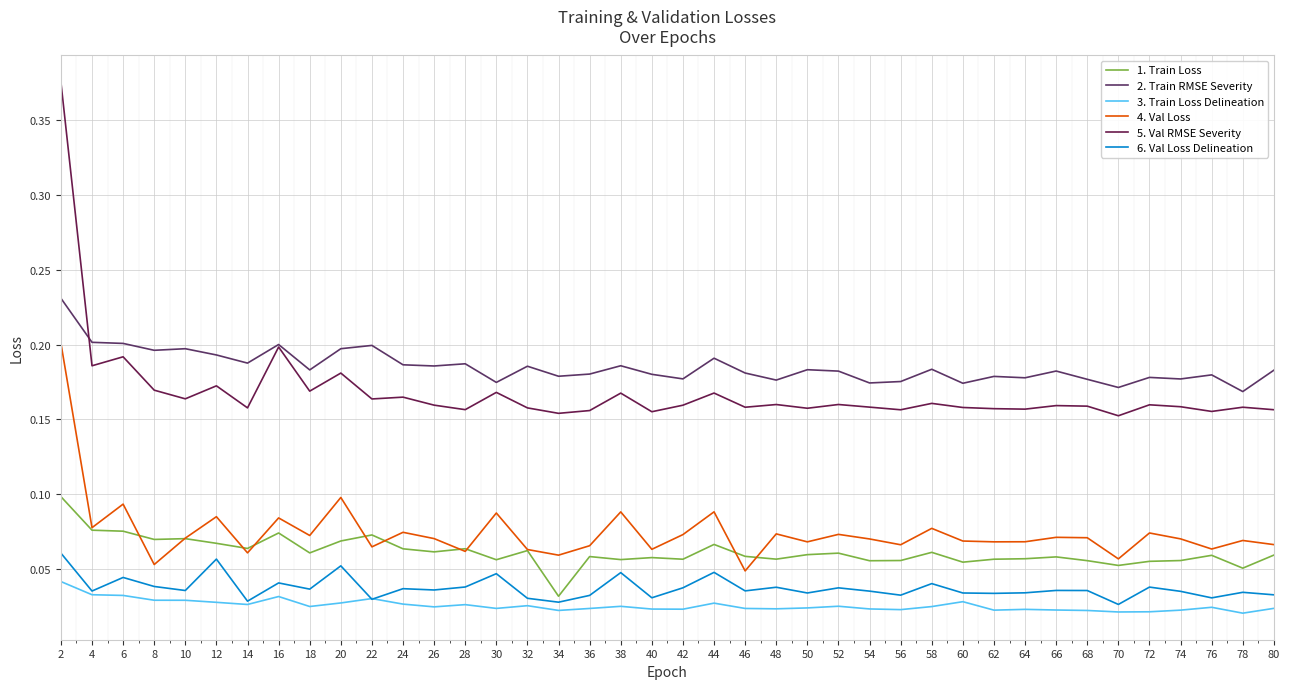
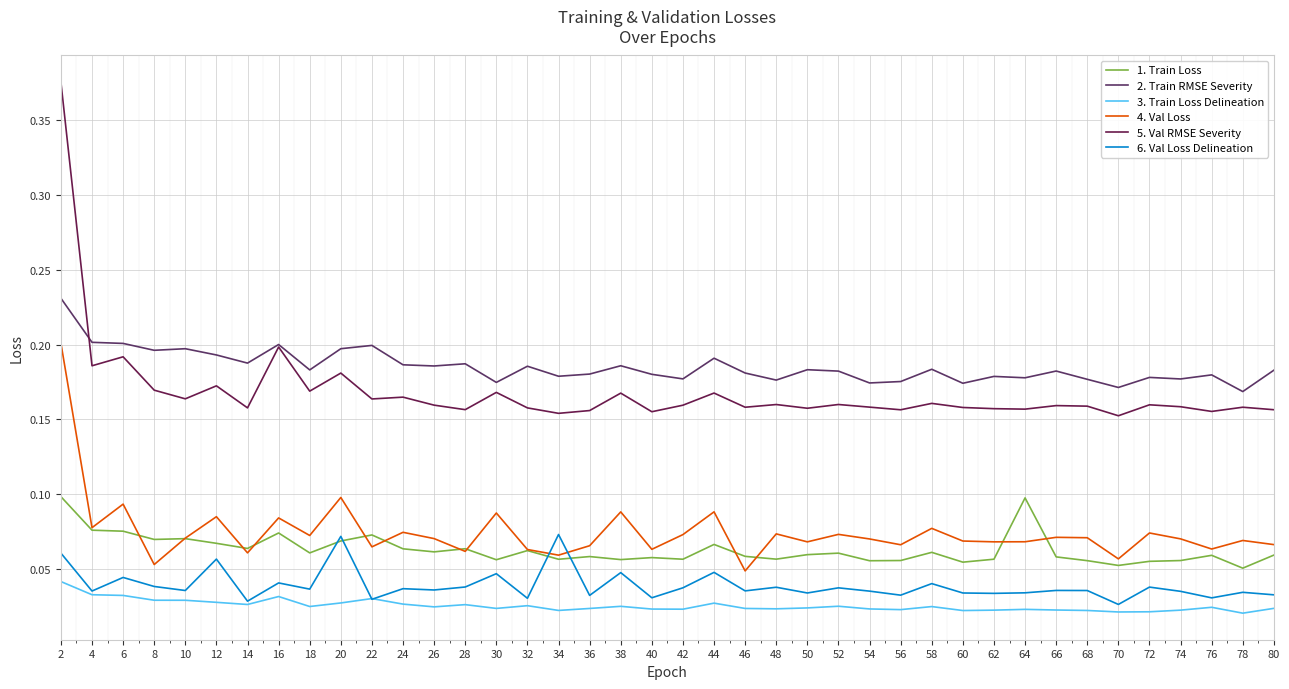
6. Val Loss Delineation, 20: 0.052 -> 0.072
1. Train Loss, 34: 0.032 -> 0.057
6. Val Loss Delineation, 34: 0.028 -> 0.073
3. Train Loss Delineation, 60: 0.028 -> 0.022
1. Train Loss, 64: 0.057 -> 0.098
